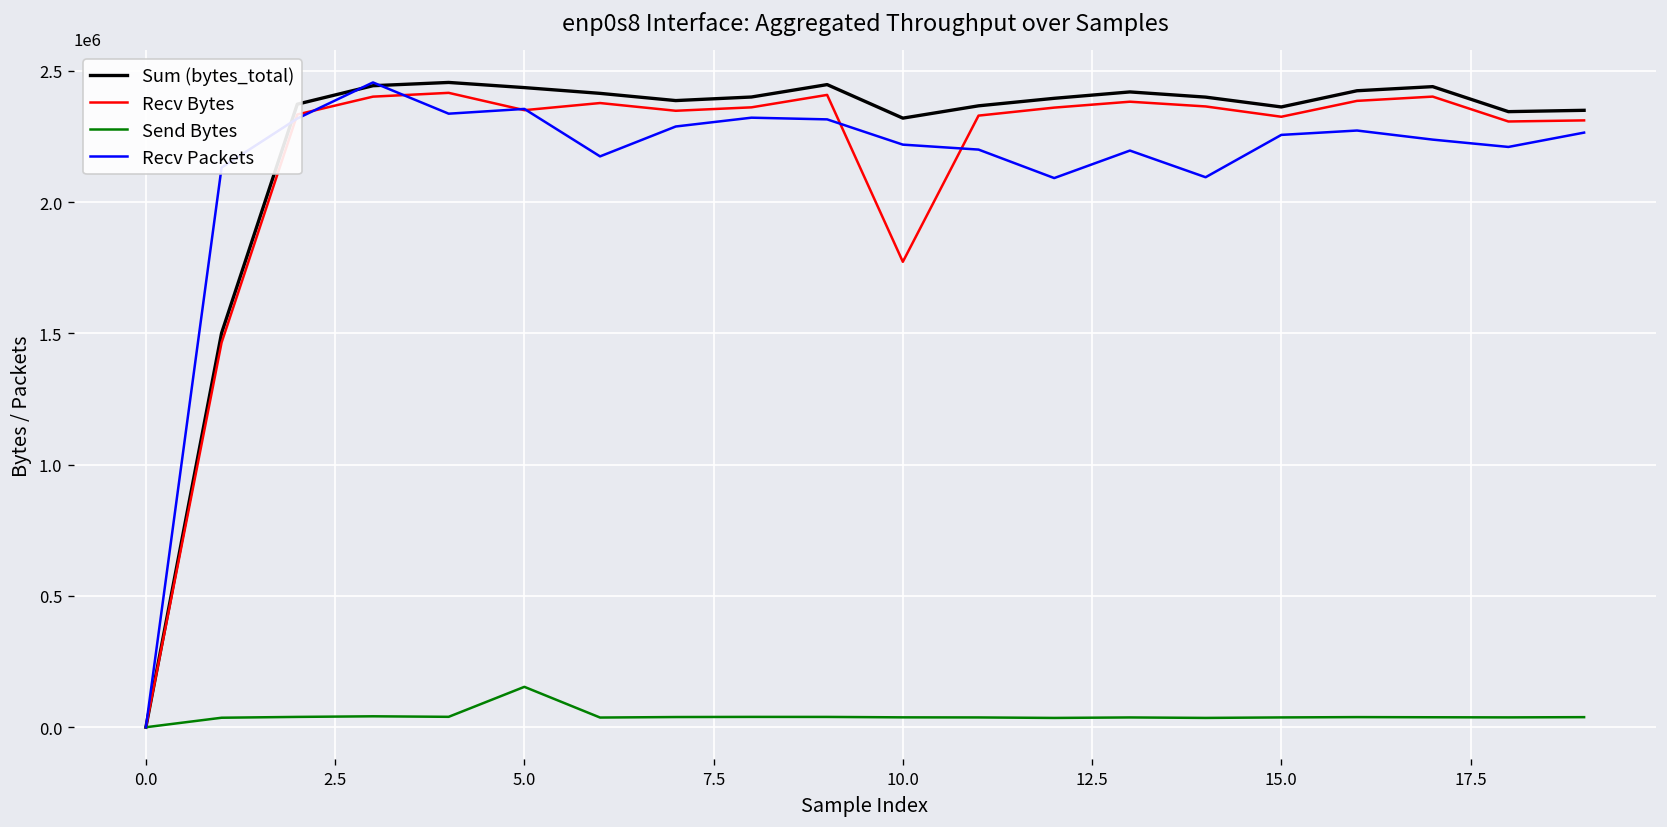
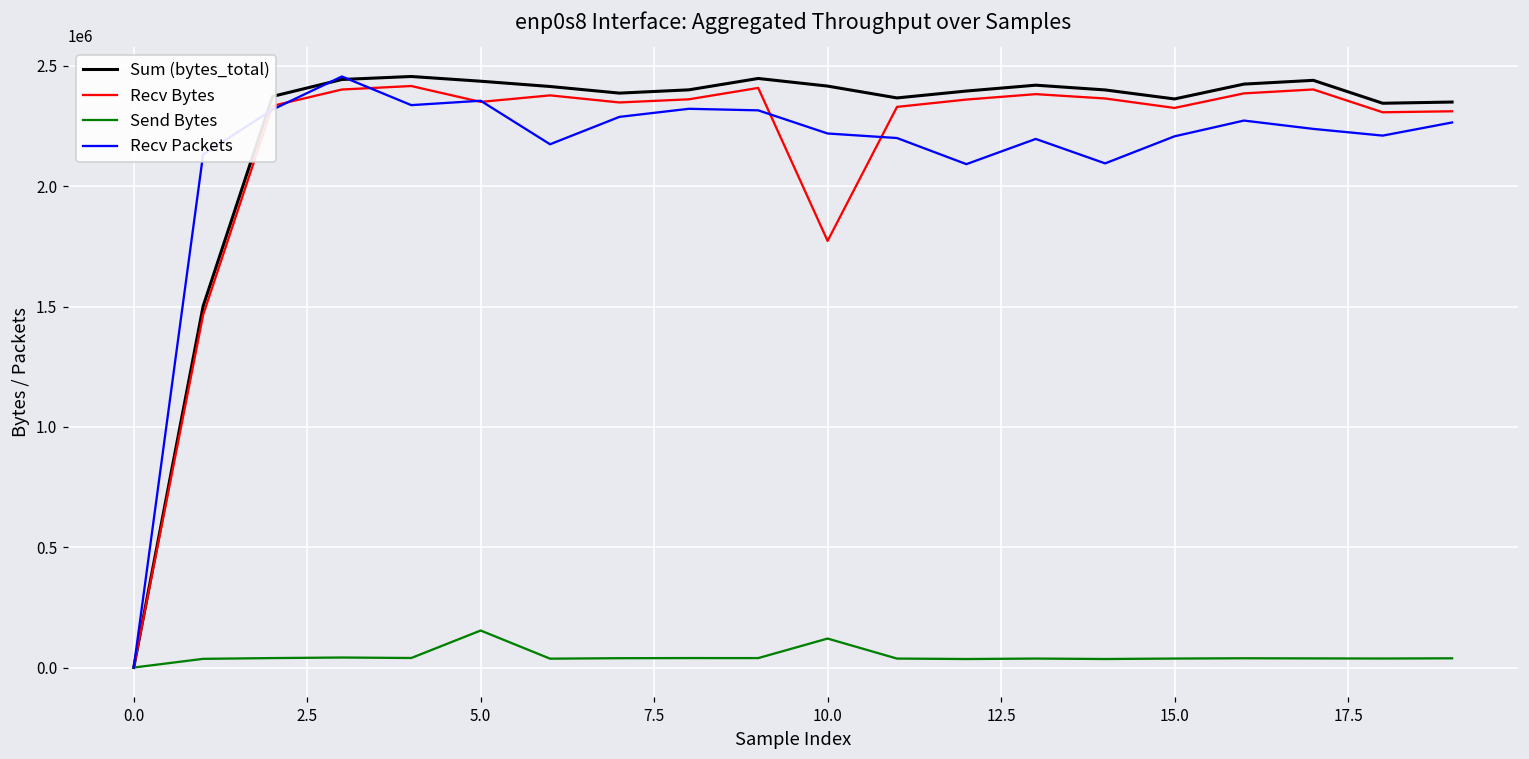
Sum (bytes_total), 10.0: 2320000 -> 2420000
Send Bytes, 10.0: 40000 -> 120000
Recv Packets, 15.0: 2260000 -> 2210000
